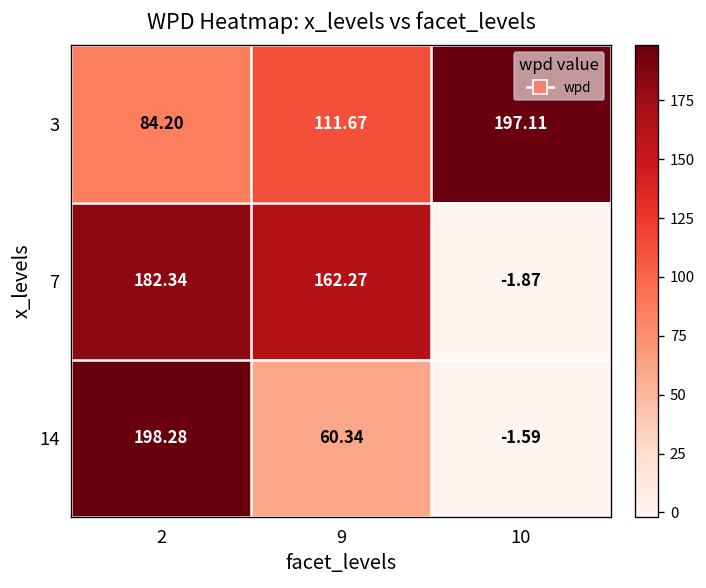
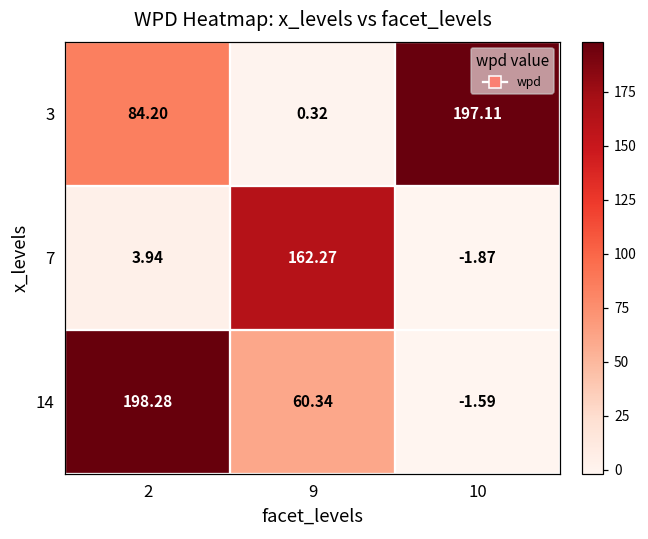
3, 9: 111.67 -> 0.32
7, 2: 182.34 -> 3.94
